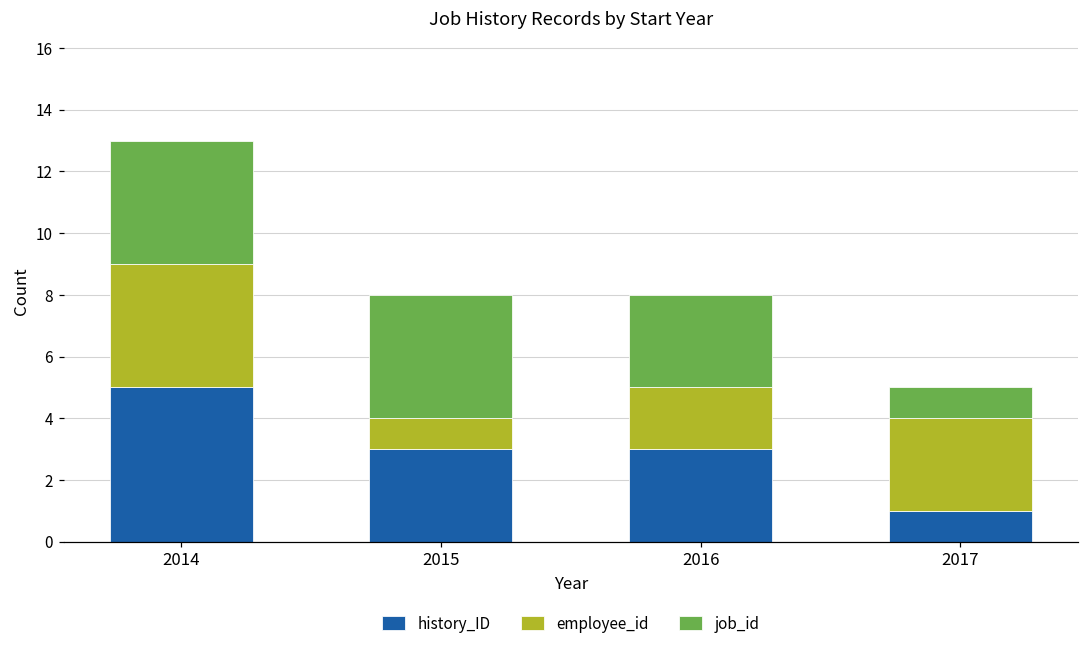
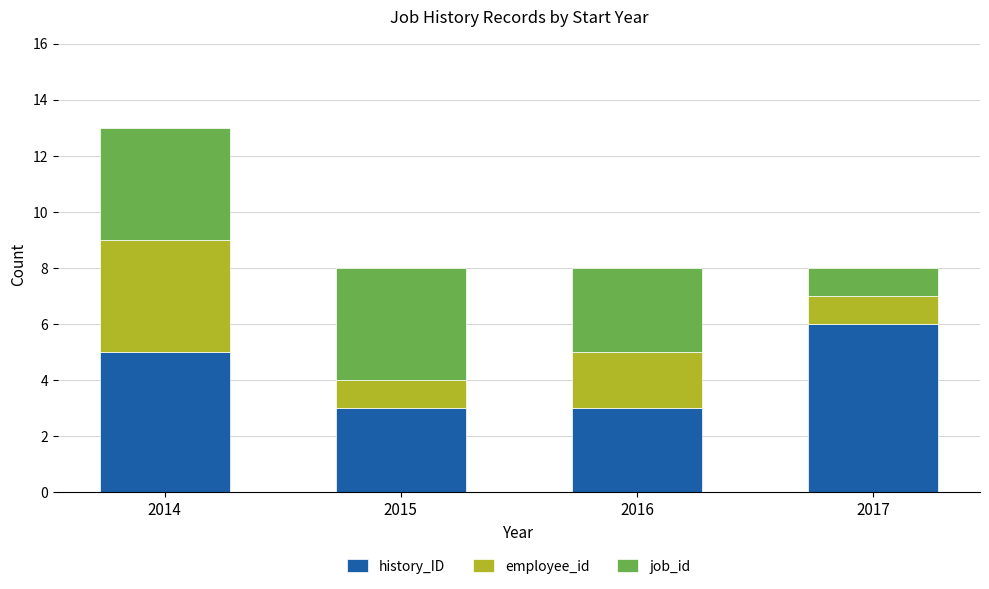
history_ID, 2017: 1 -> 6
employee_id, 2017: 3 -> 1
